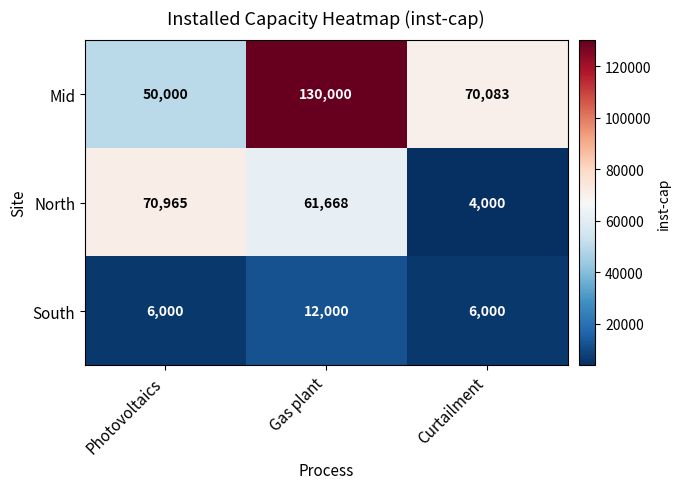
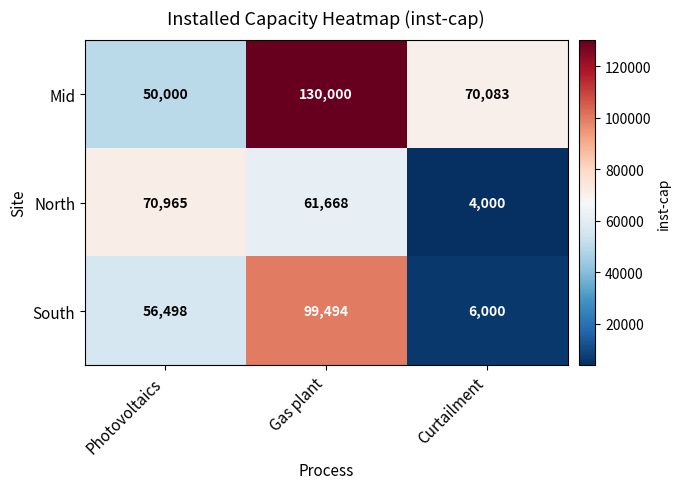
South, Photovoltaics: 6,000 -> 56,498
South, Gas plant: 12,000 -> 99,494
